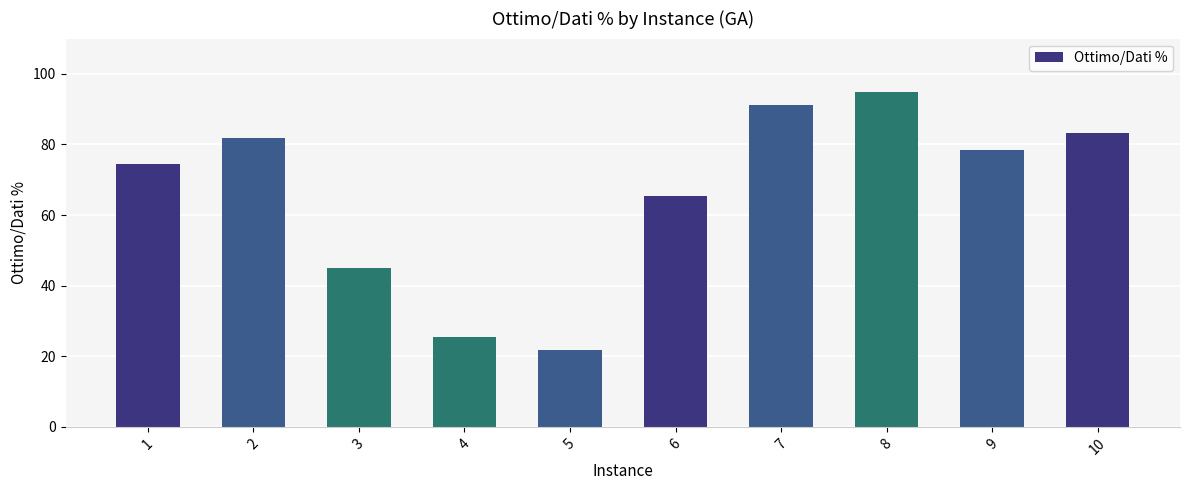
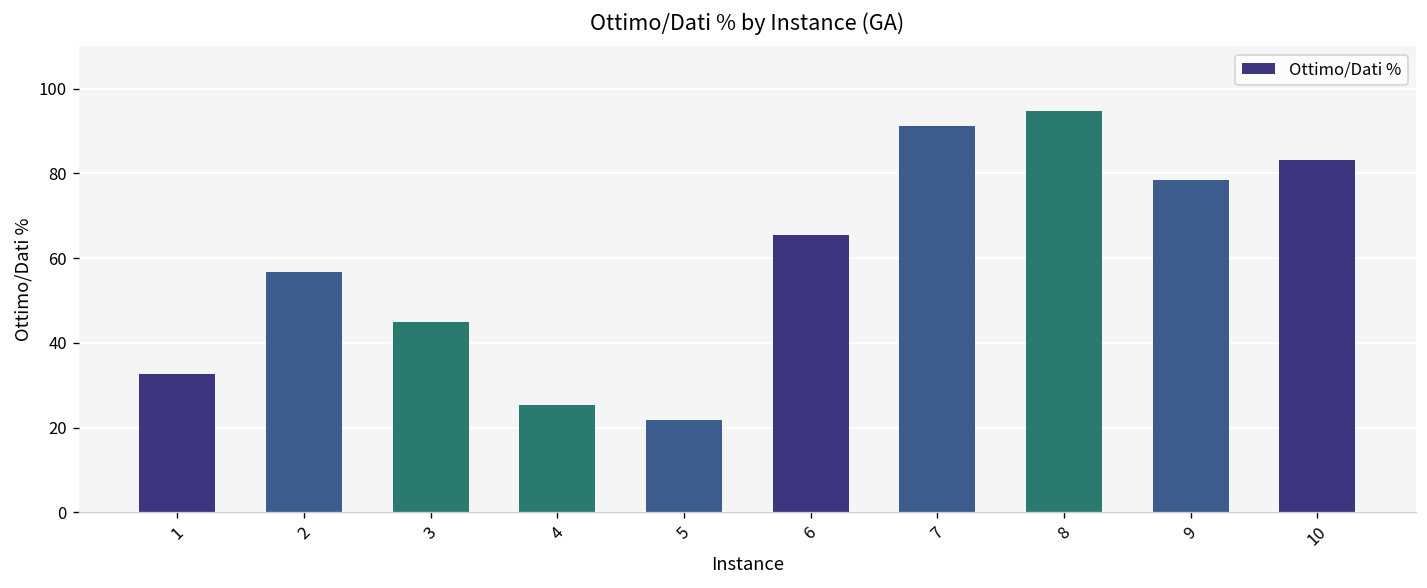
1: 75 -> 33
2: 82 -> 57
